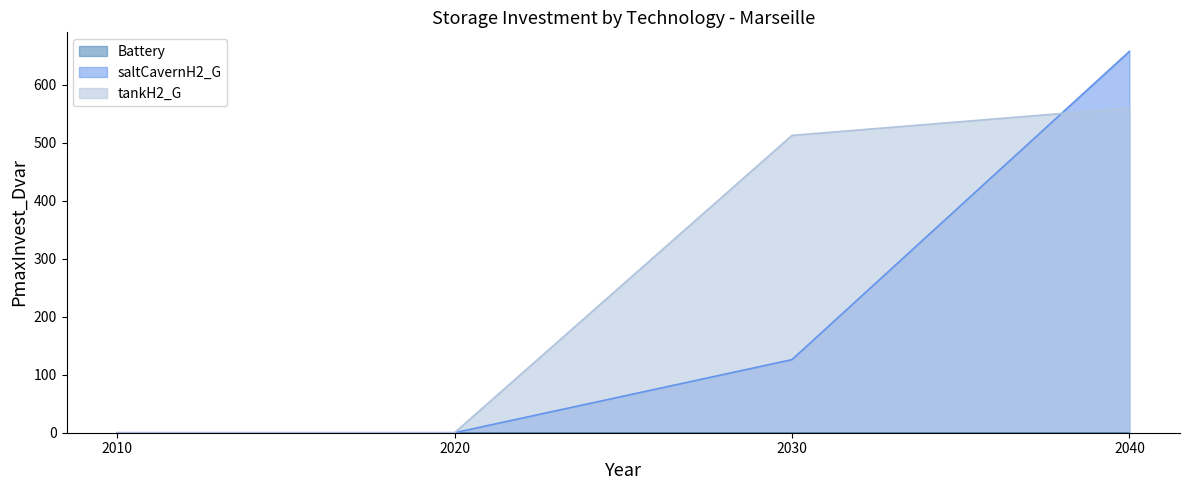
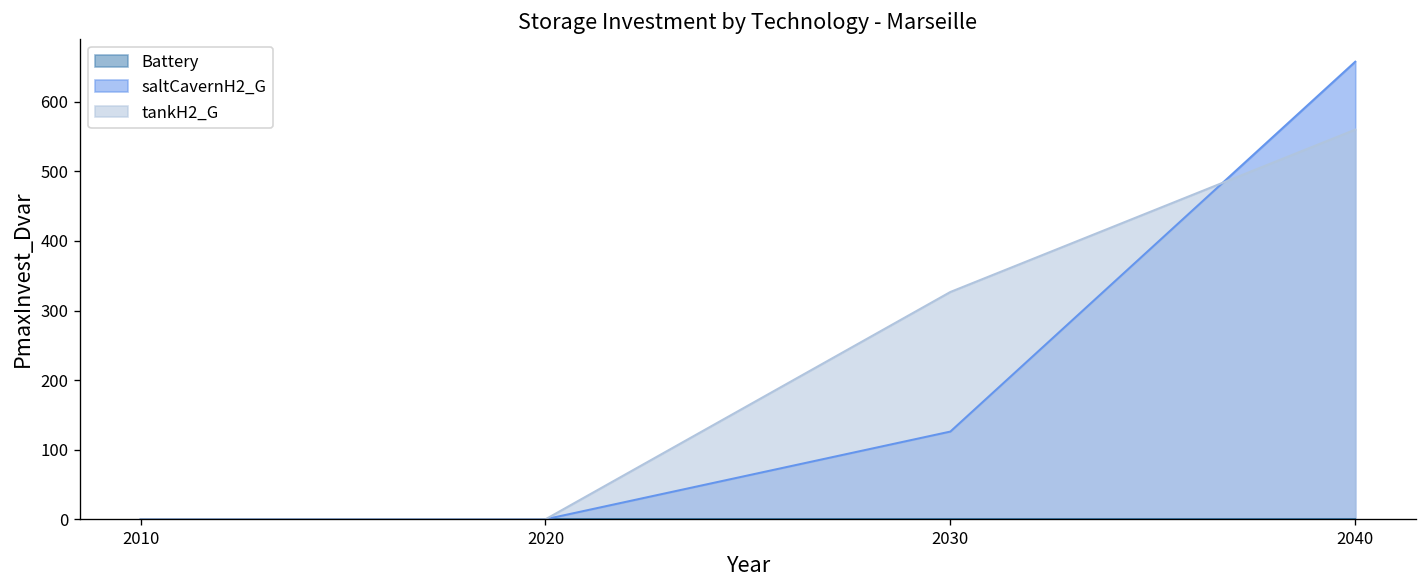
tankH2_G, 2030: 510 -> 330
